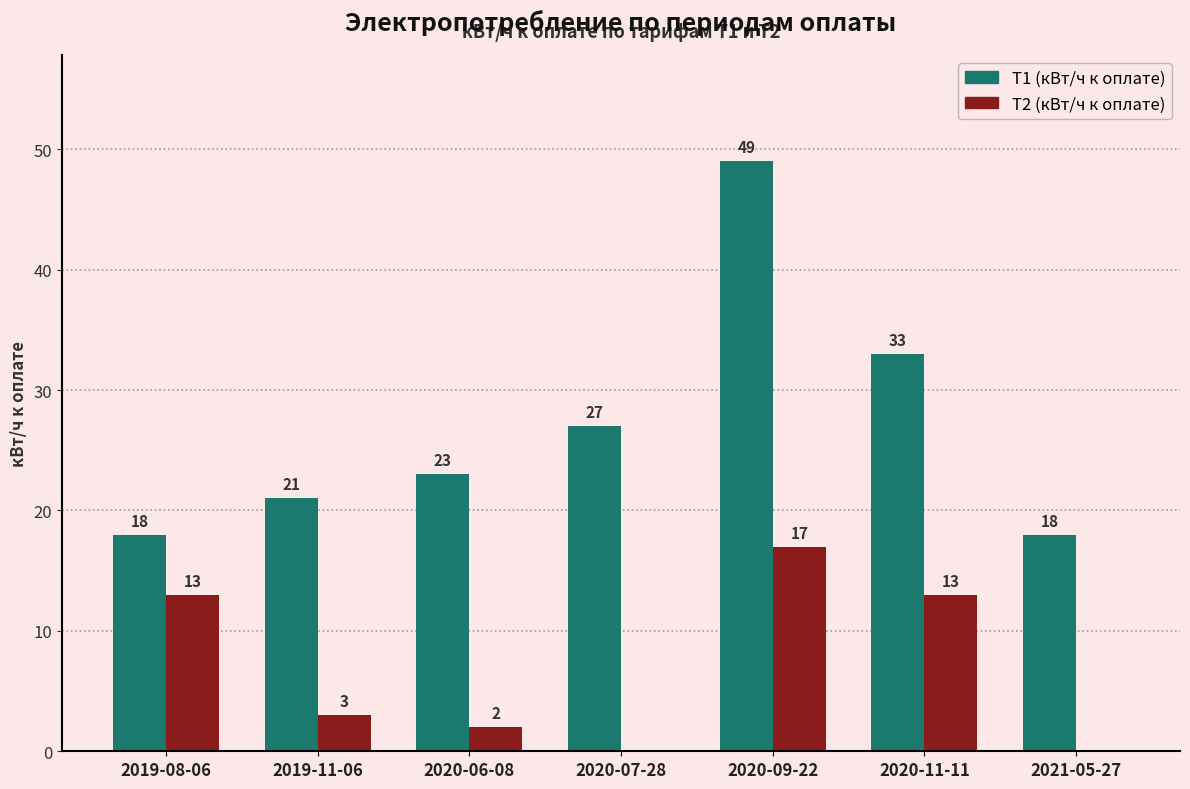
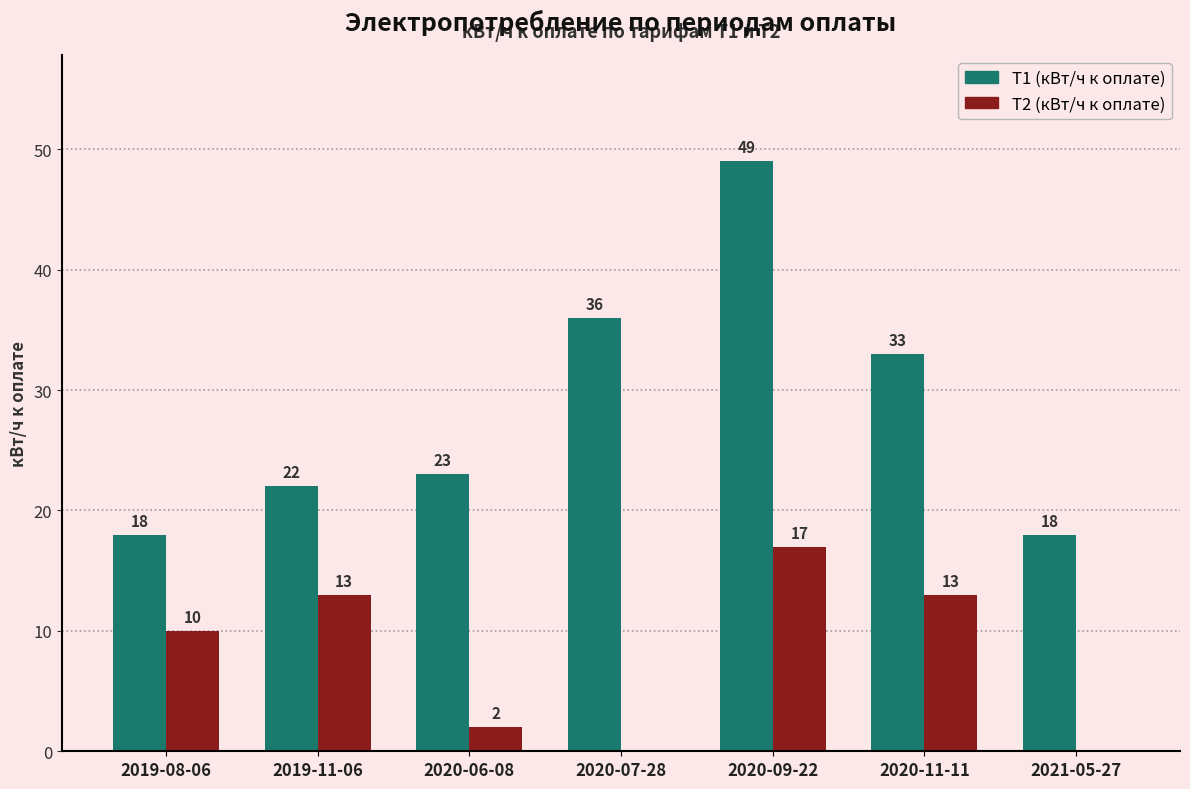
Т2 (кВт/ч к оплате), 2019-08-06: 13 -> 10
Т1 (кВт/ч к оплате), 2019-11-06: 21 -> 22
Т2 (кВт/ч к оплате), 2019-11-06: 3 -> 13
Т1 (кВт/ч к оплате), 2020-07-28: 27 -> 36
